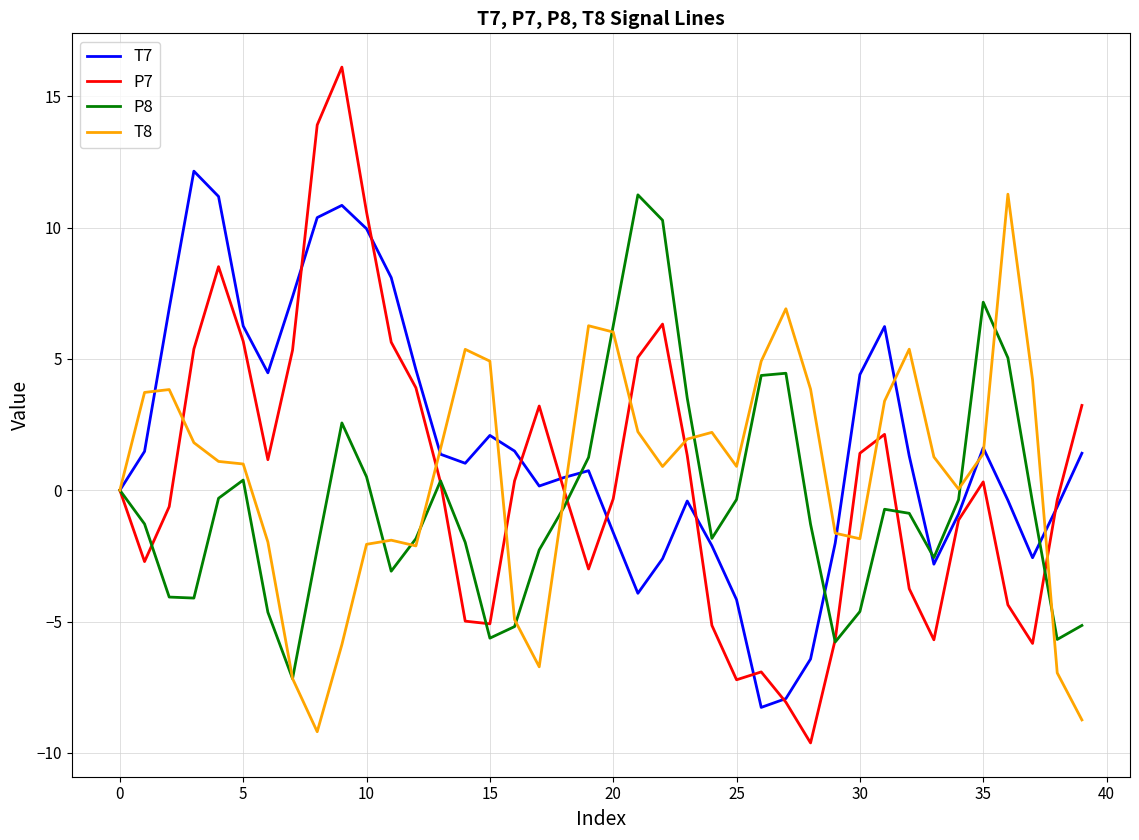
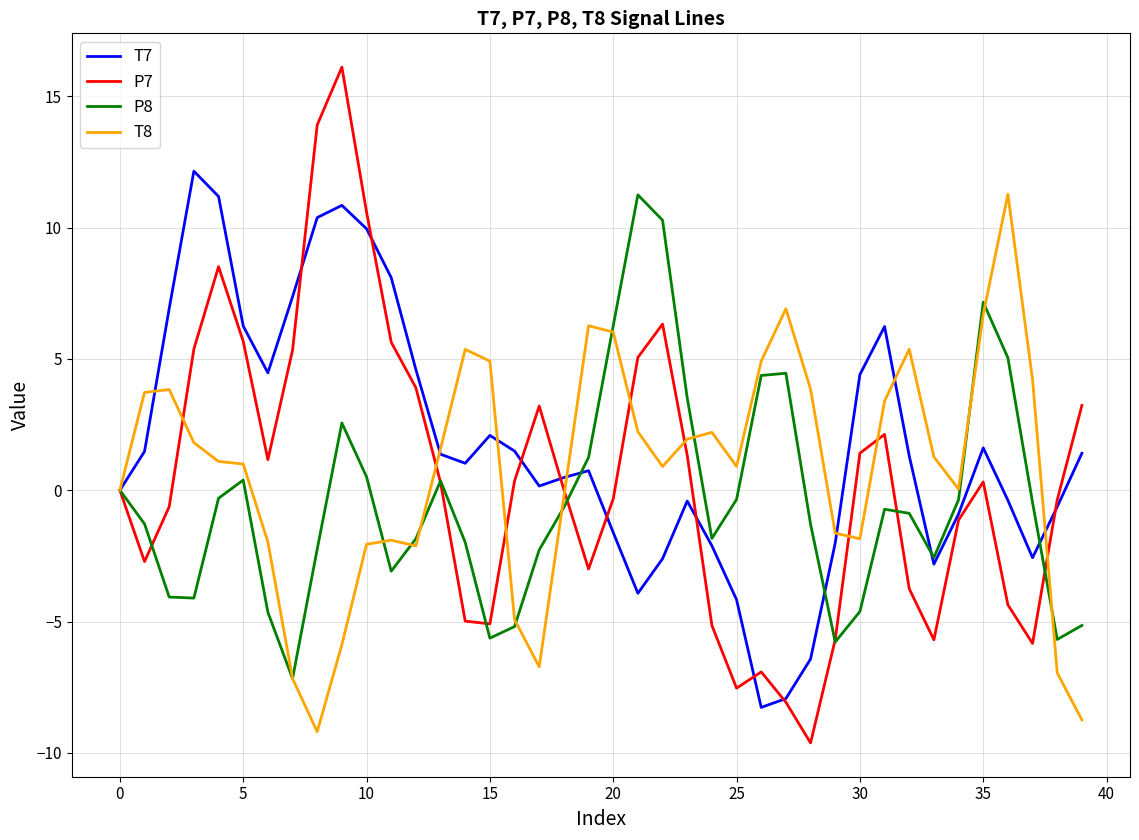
P7, 25: -7.2 -> -7.5
T8, 35: 1.4 -> 6.7
